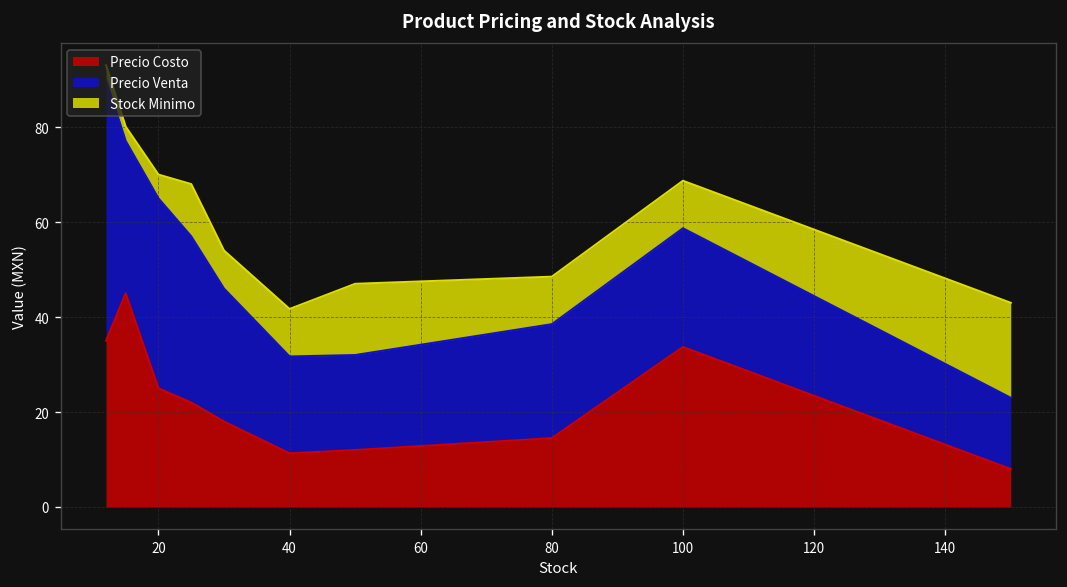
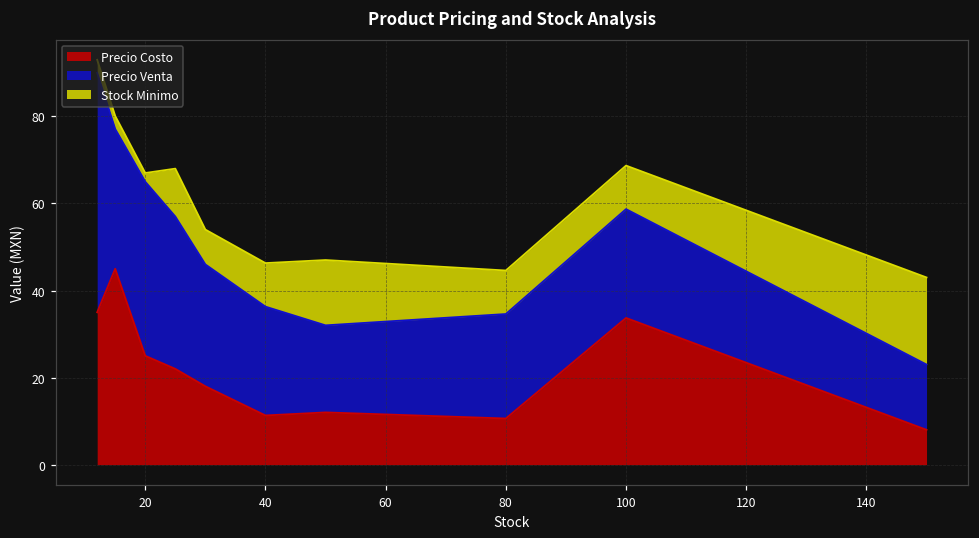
Stock Minimo, 20: 5 -> 2
Precio Venta, 40: 20 -> 25
Precio Costo, 80: 15 -> 11
